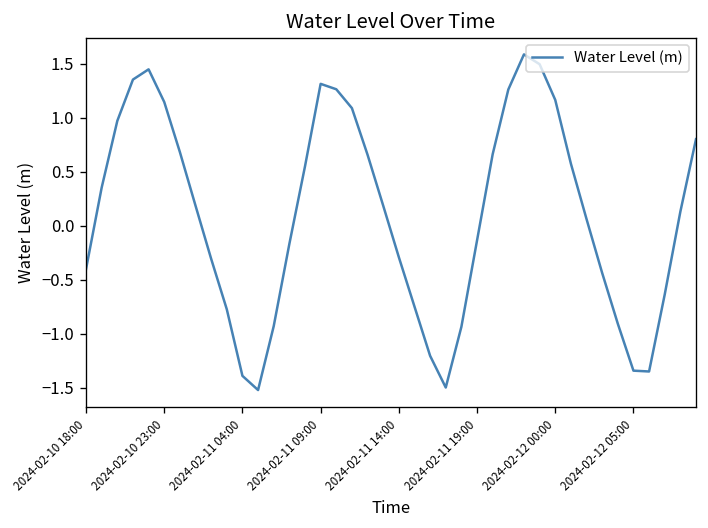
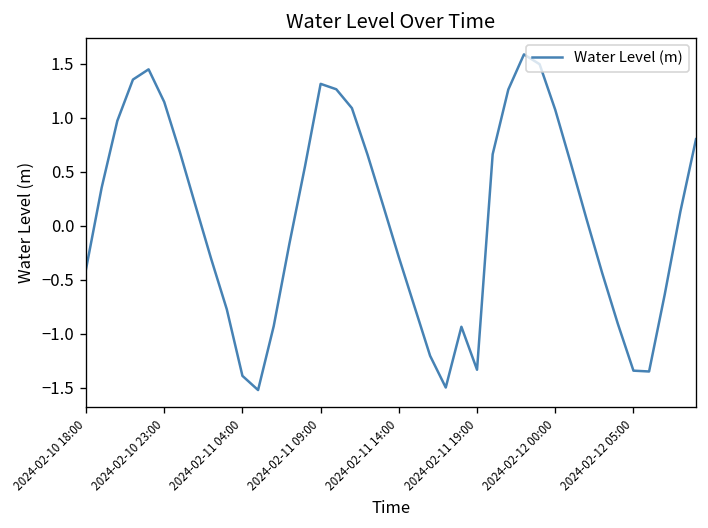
2024-02-11 19:00: -0.1 -> -1.3
2024-02-12 00:00: 1.2 -> 1.1
